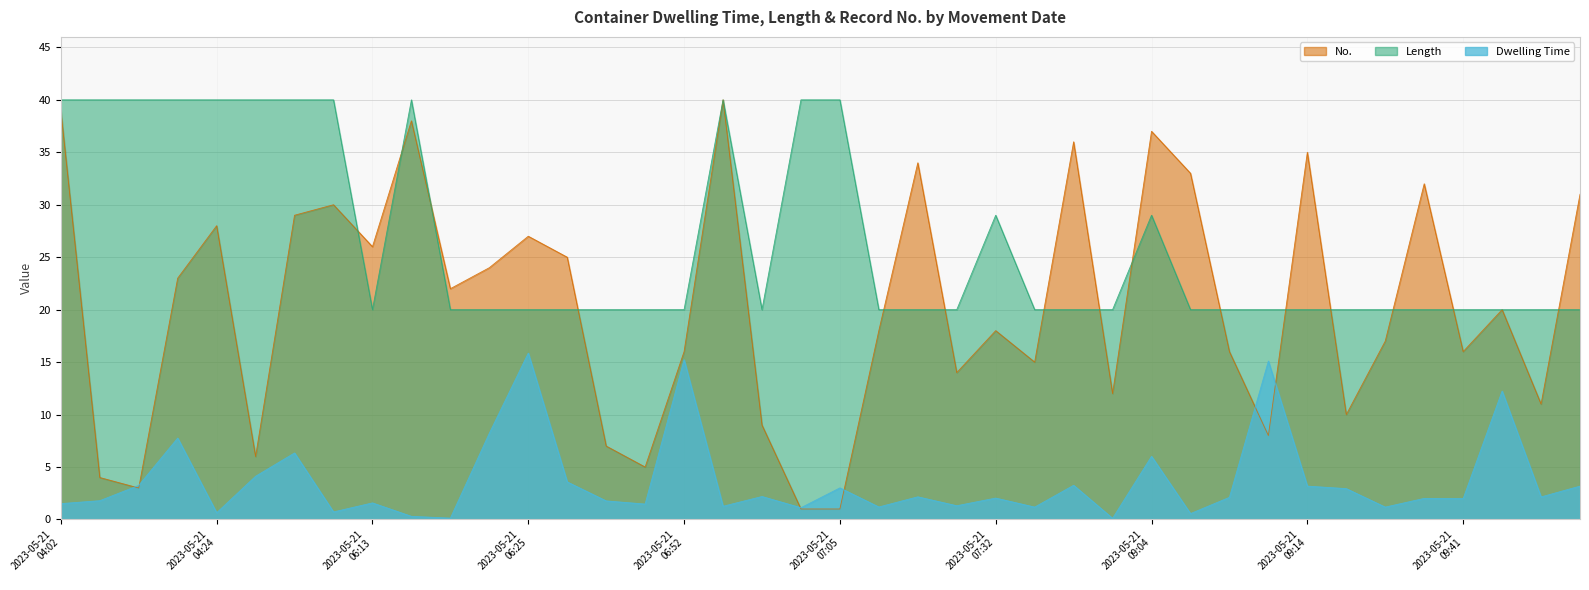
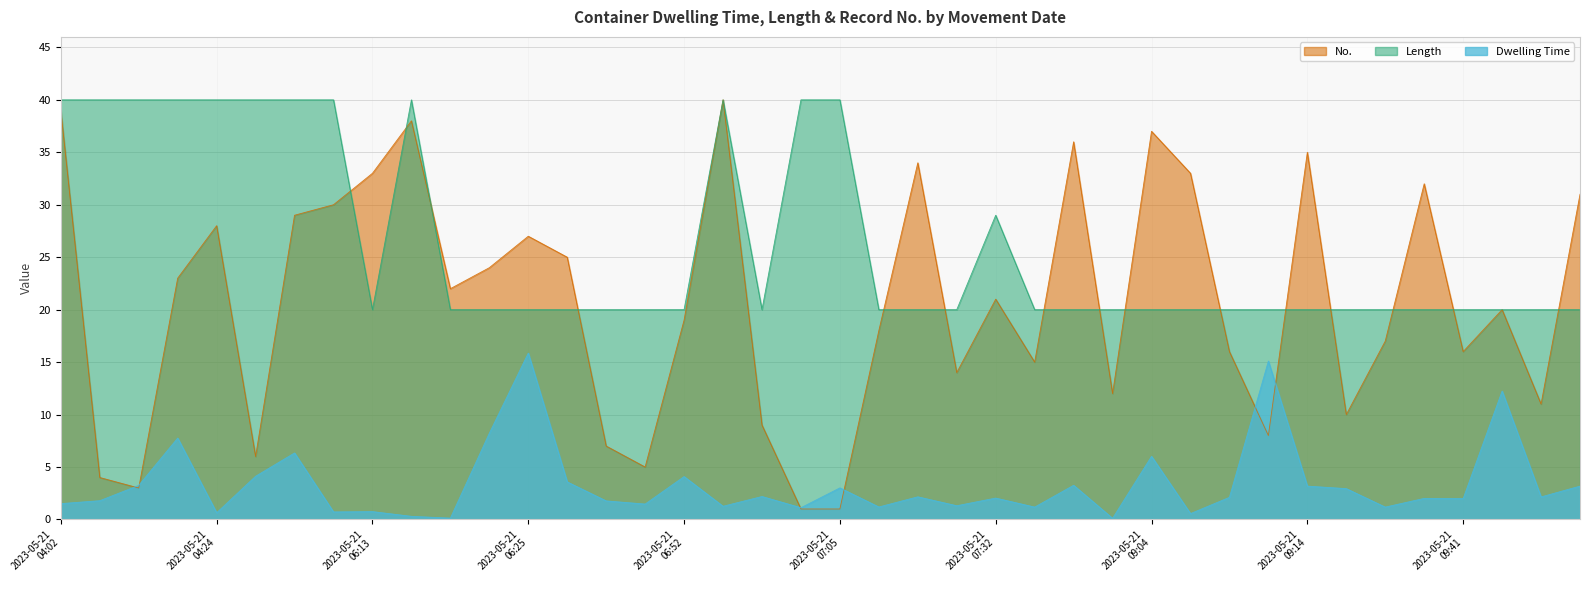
No., 2023-05-21 06:13: 26 -> 33
Dwelling Time, 2023-05-21 06:13: 1.6 -> 0.8
No., 2023-05-21 06:52: 16 -> 19
Dwelling Time, 2023-05-21 06:52: 15.2 -> 4.1
No., 2023-05-21 07:32: 18 -> 21
Length, 2023-05-21 09:04: 29 -> 20
